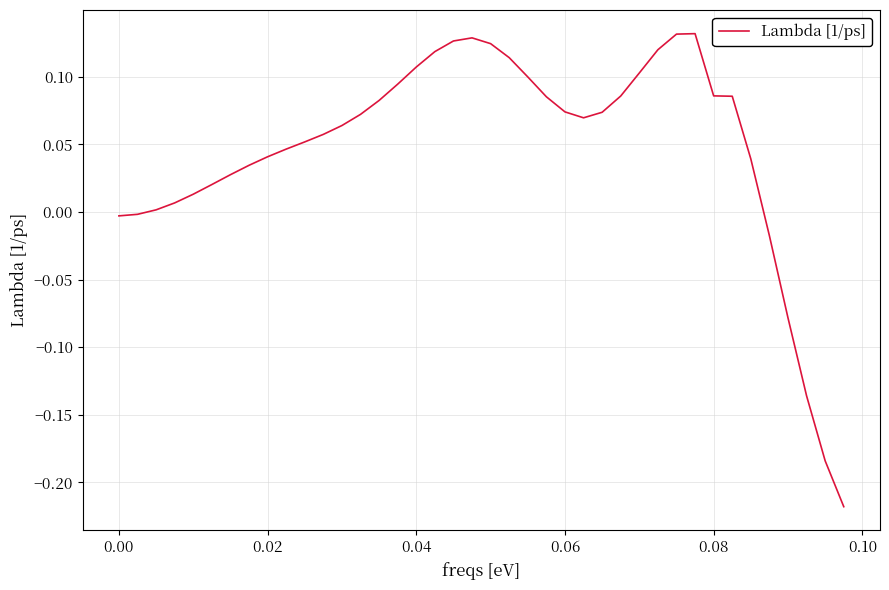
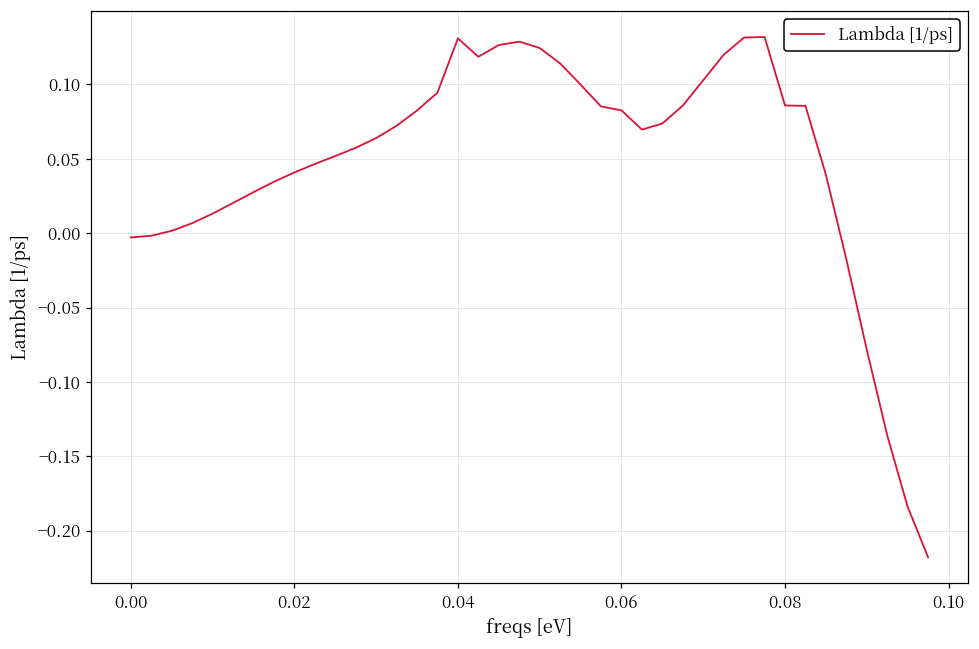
0.04: 0.107 -> 0.131
0.06: 0.074 -> 0.083
